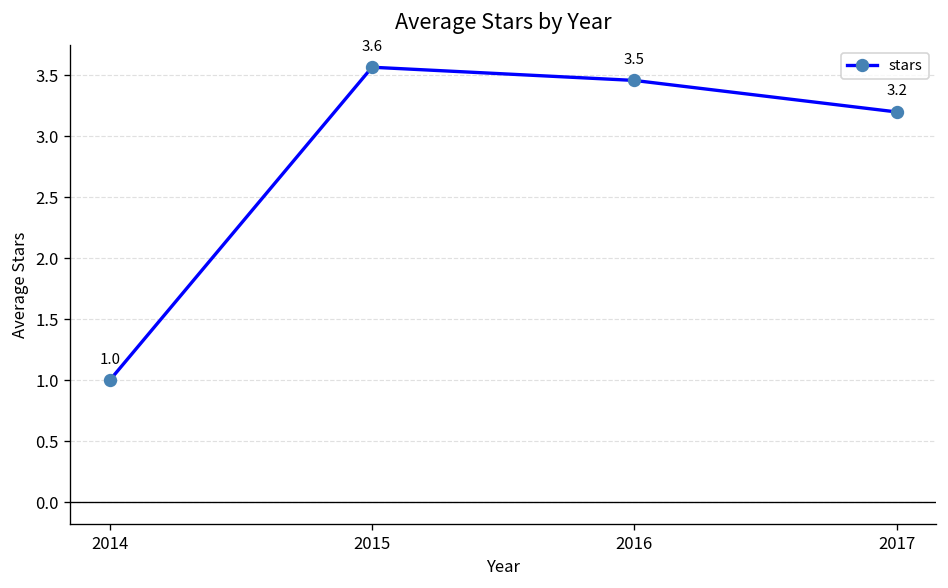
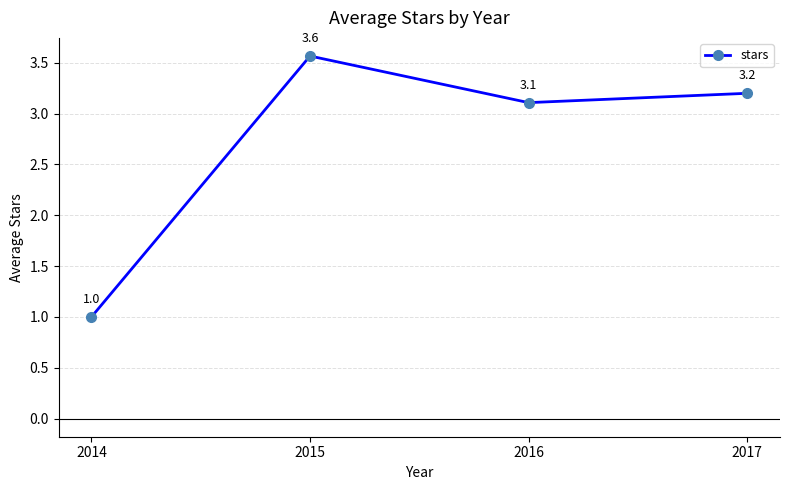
2016: 3.5 -> 3.1
